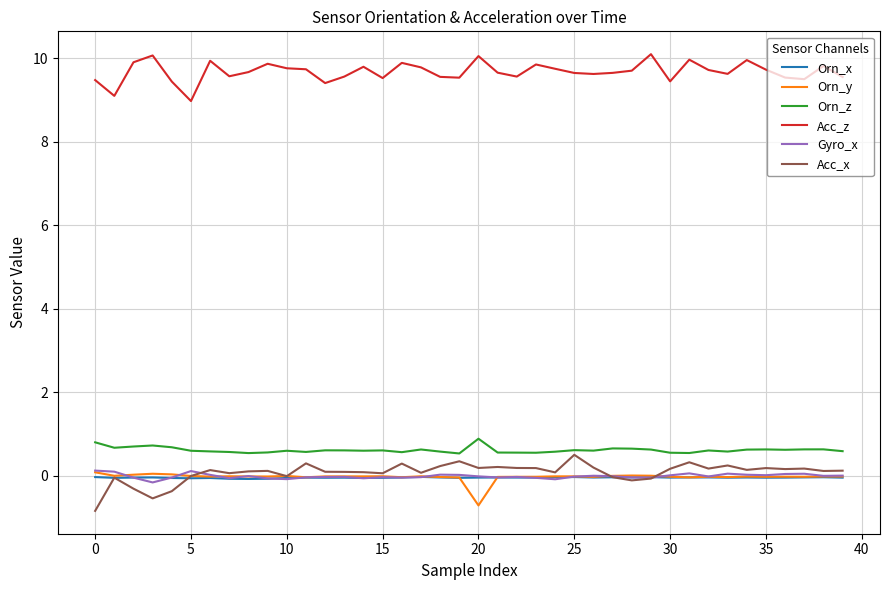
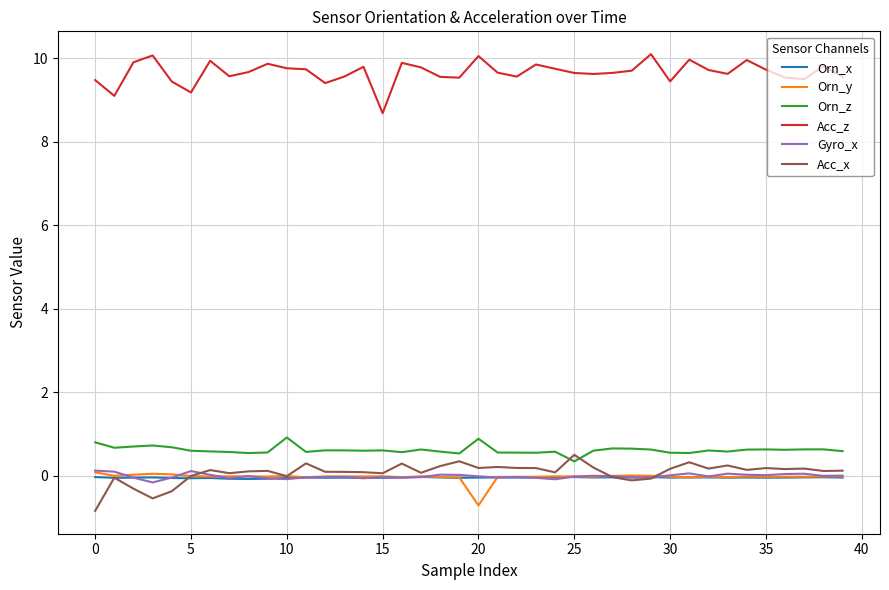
Acc_z, 5: 9.0 -> 9.2
Orn_z, 10: 0.6 -> 0.9
Acc_z, 15: 9.5 -> 8.7
Orn_z, 25: 0.6 -> 0.3
